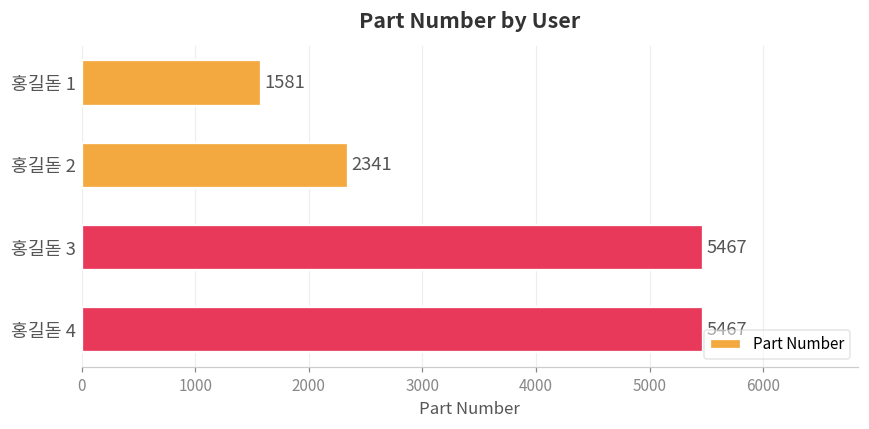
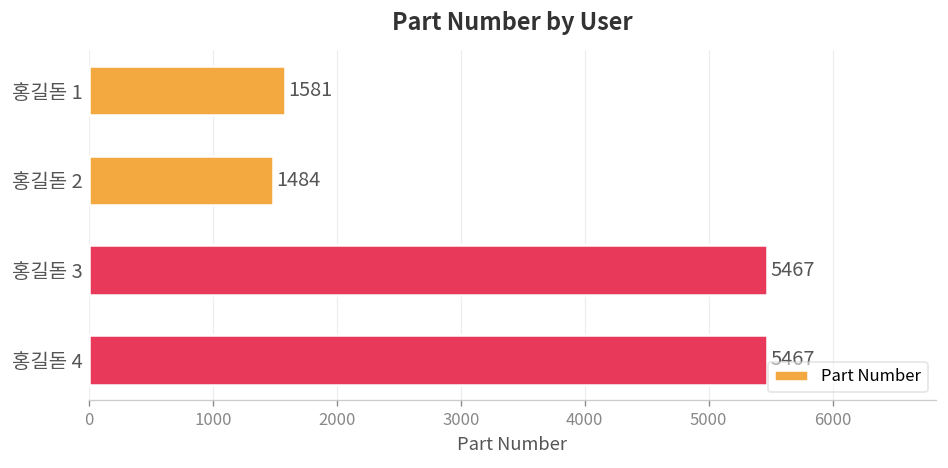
홍길돋 2: 2341 -> 1484
